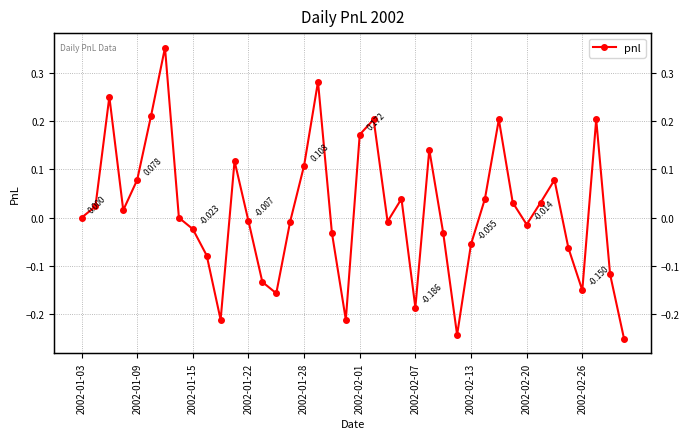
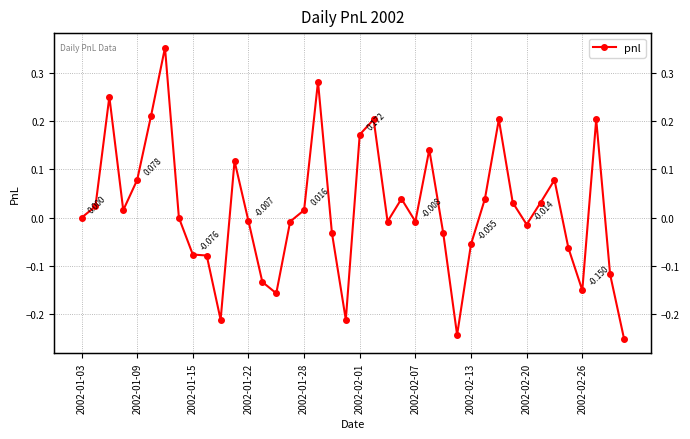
2002-01-15: -0.023 -> -0.076
2002-01-28: 0.108 -> 0.016
2002-02-07: -0.186 -> -0.008
